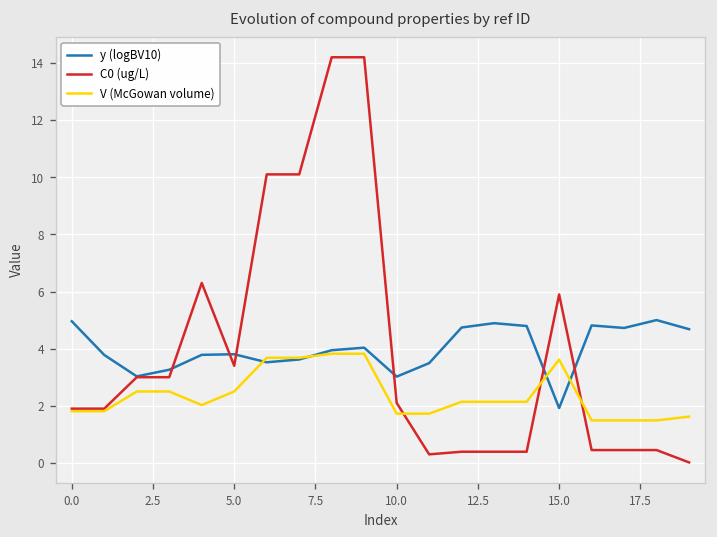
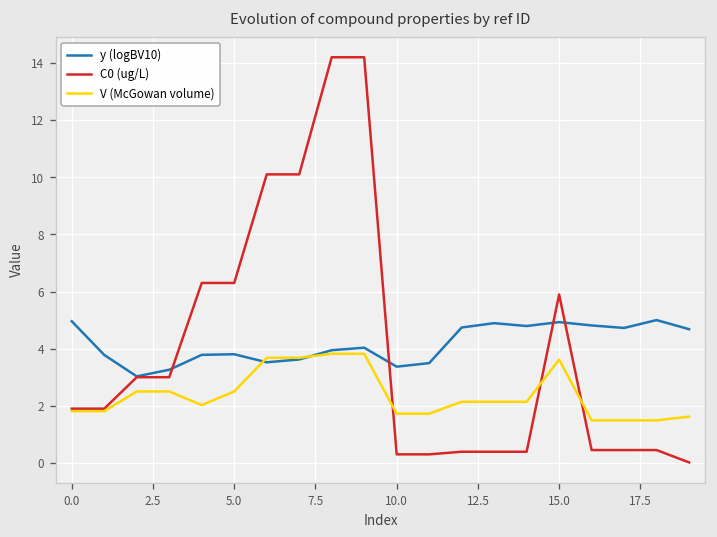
C0 (ug/L), 5.0: 3.4 -> 6.3
y (logBV10), 10.0: 3.0 -> 3.4
C0 (ug/L), 10.0: 2.1 -> 0.3
y (logBV10), 15.0: 1.9 -> 4.9
